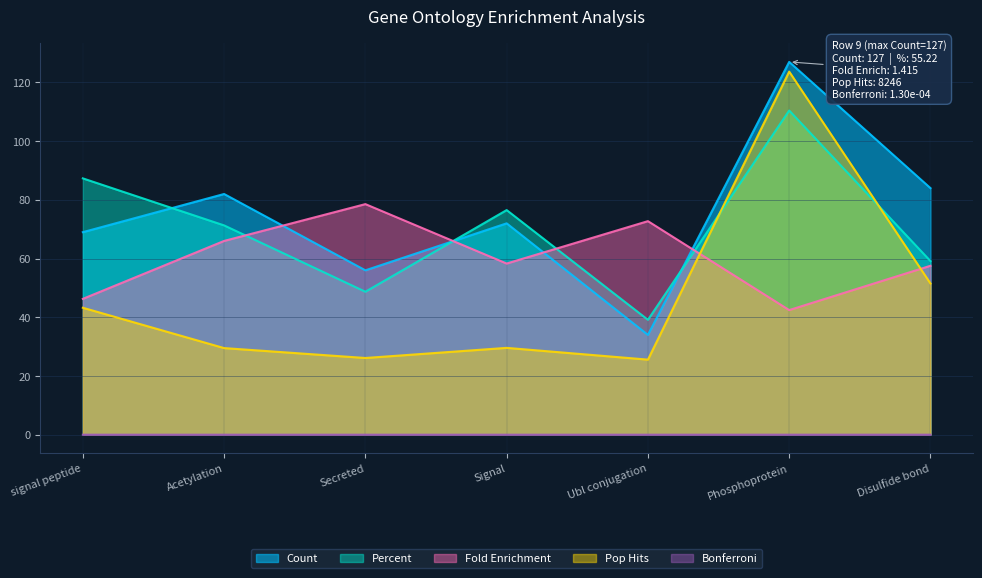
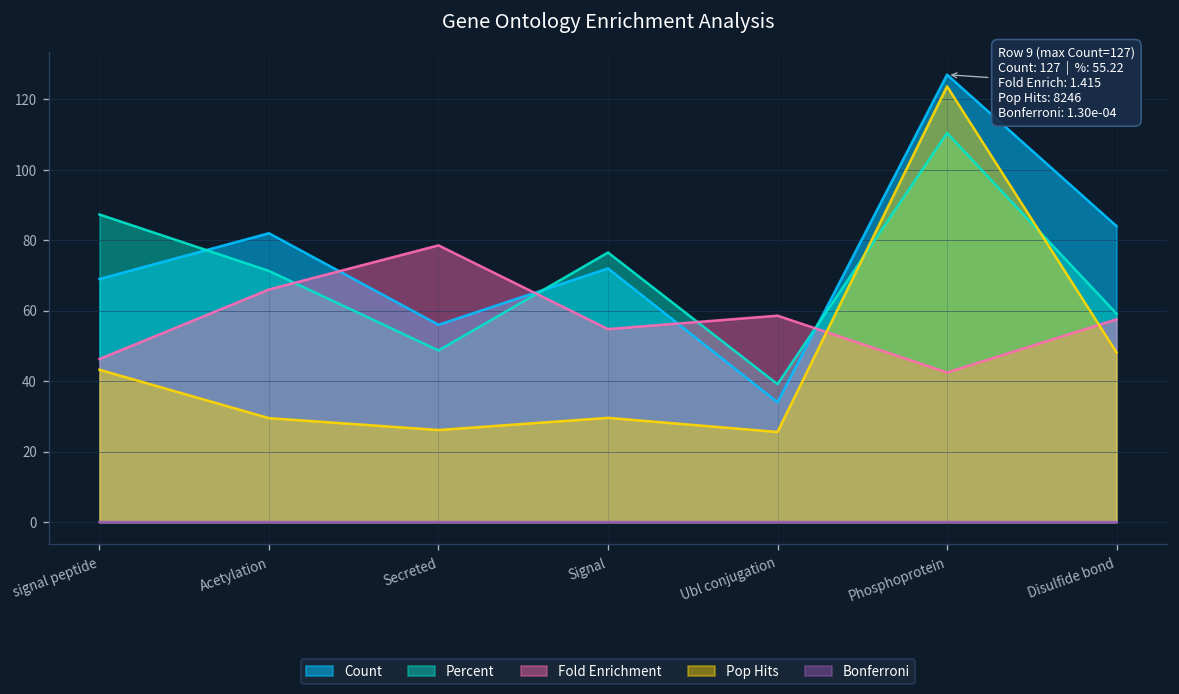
Fold Enrichment, Signal: 58 -> 55
Fold Enrichment, Ubl conjugation: 73 -> 59
Pop Hits, Disulfide bond: 52 -> 48
